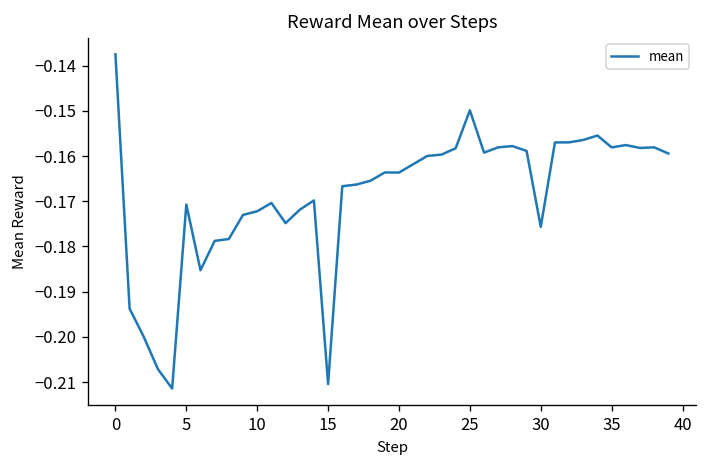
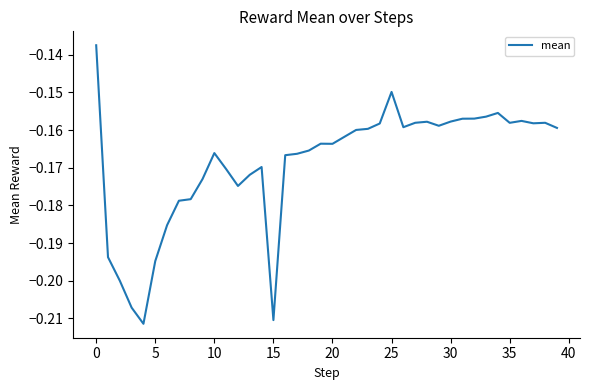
5: -0.171 -> -0.195
10: -0.172 -> -0.166
30: -0.176 -> -0.158
